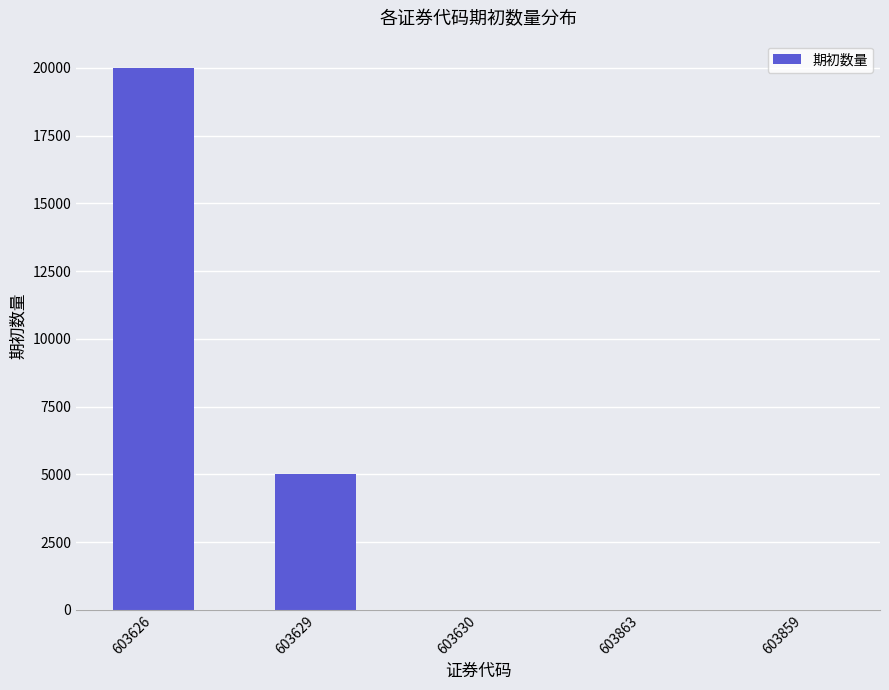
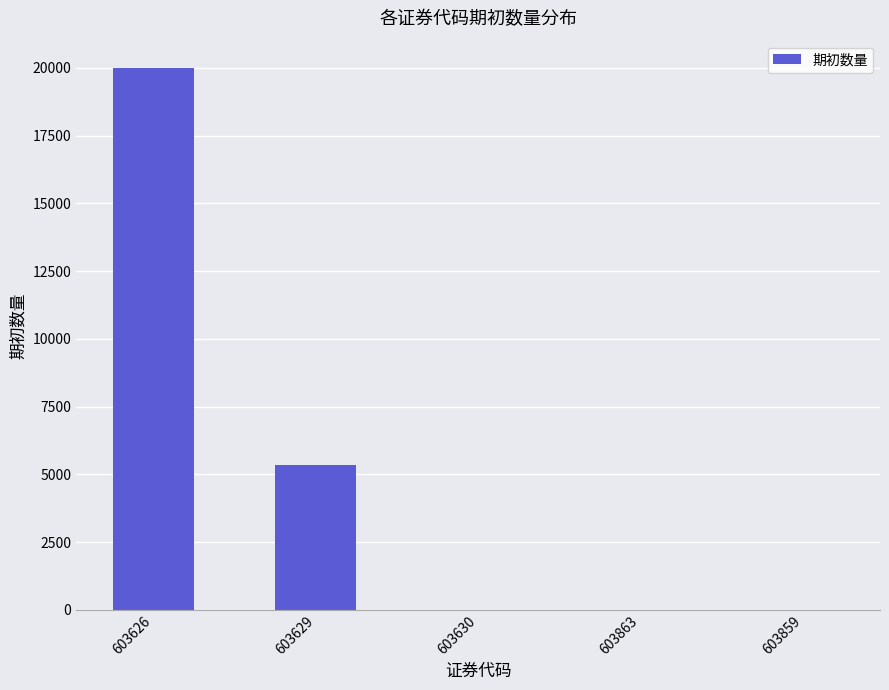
603629: 5000 -> 5400
